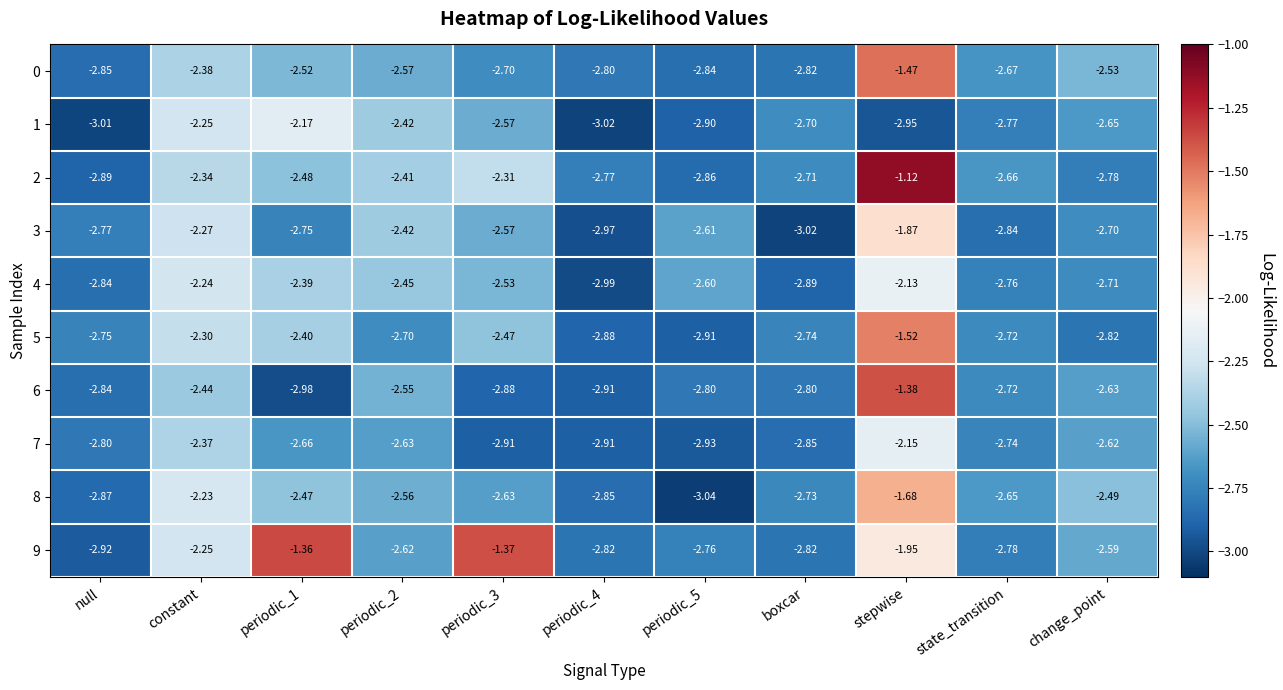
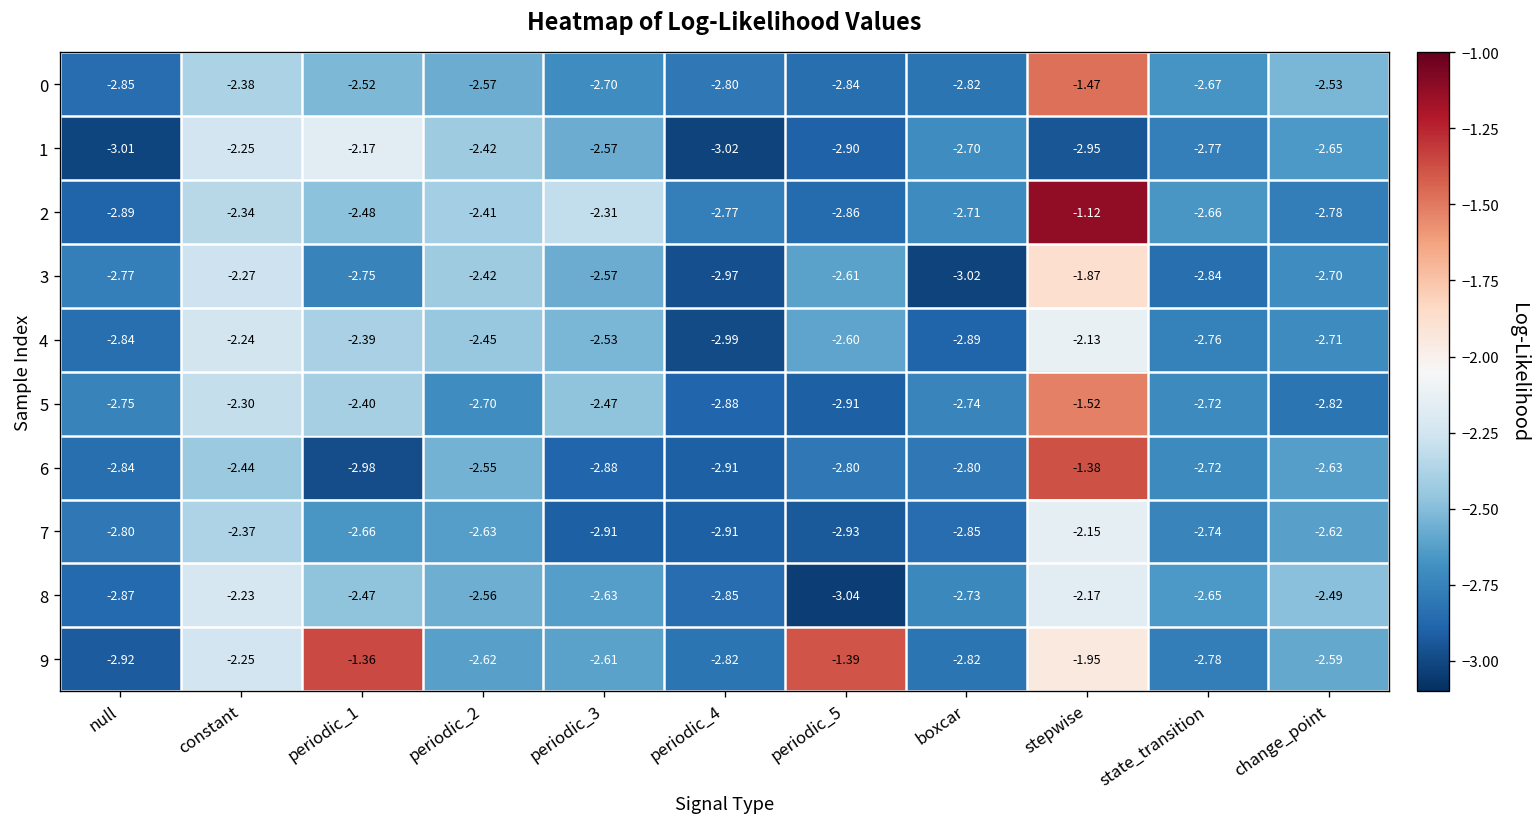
8, stepwise: -1.68 -> -2.17
9, periodic_3: -1.37 -> -2.61
9, periodic_5: -2.76 -> -1.39
